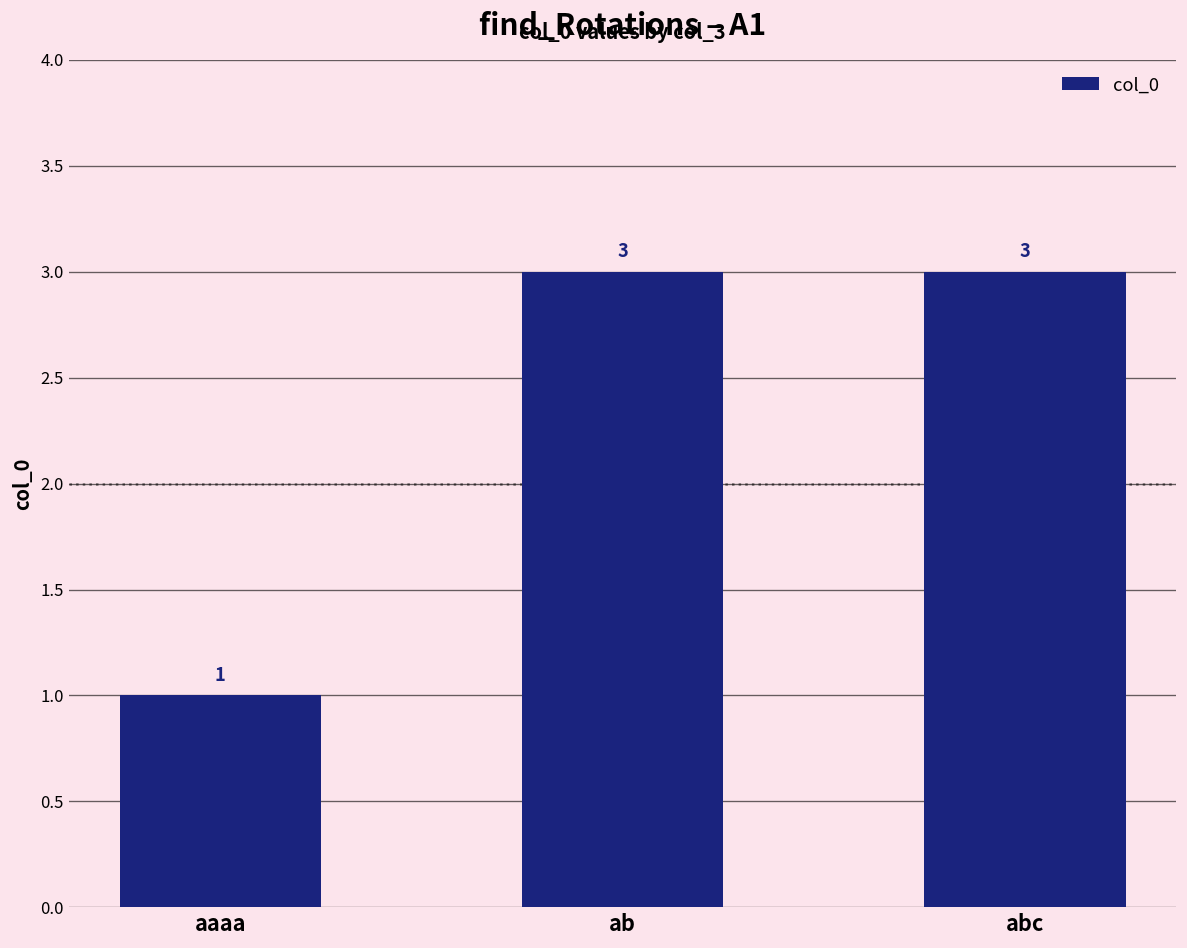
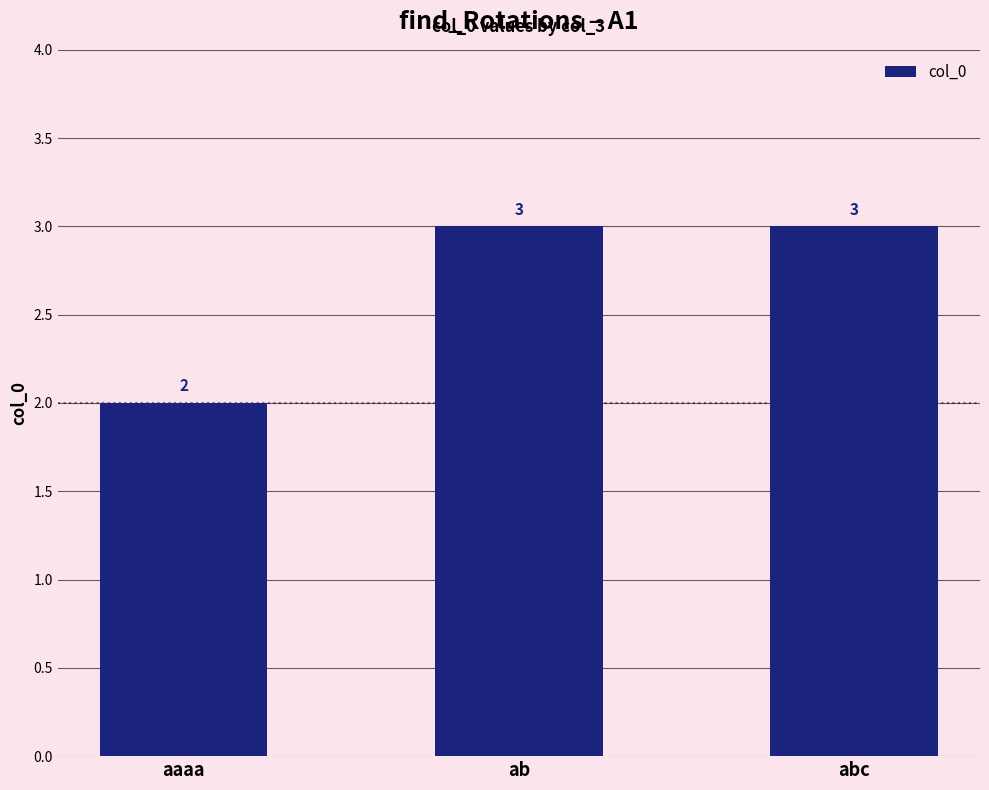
aaaa: 1 -> 2
